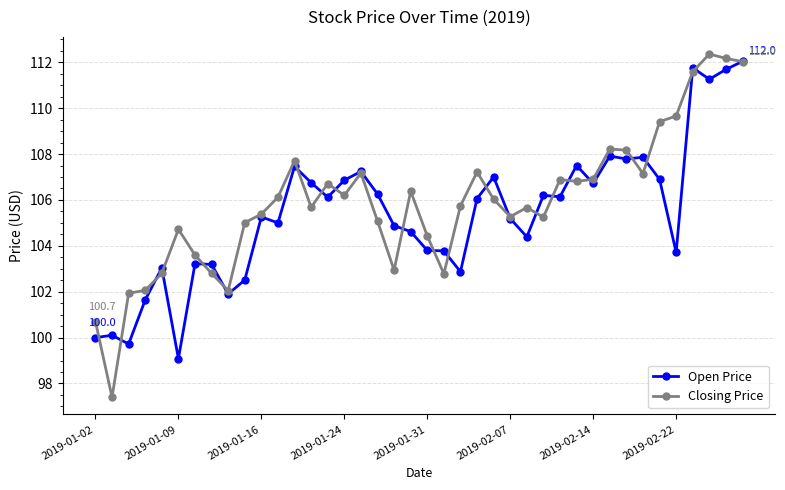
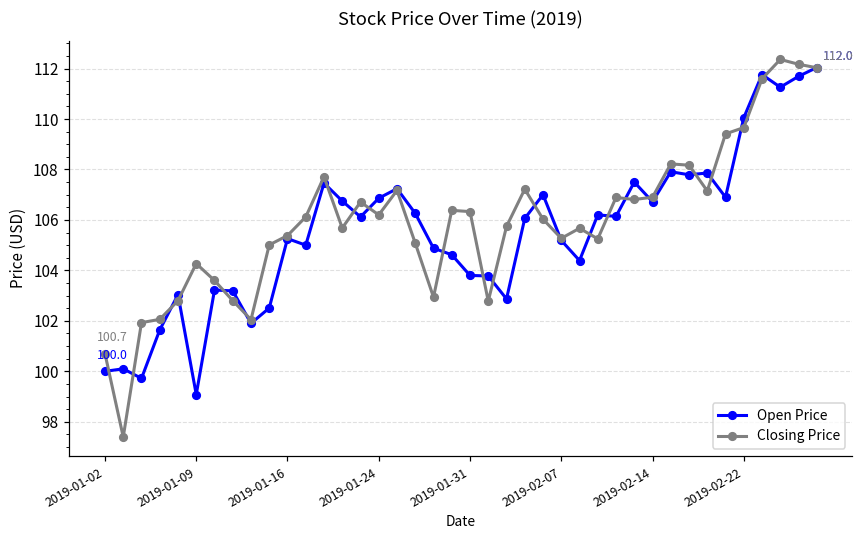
Closing Price, 2019-01-09: 104.7 -> 104.3
Closing Price, 2019-01-31: 104.4 -> 106.3
Open Price, 2019-02-22: 103.7 -> 110.1
